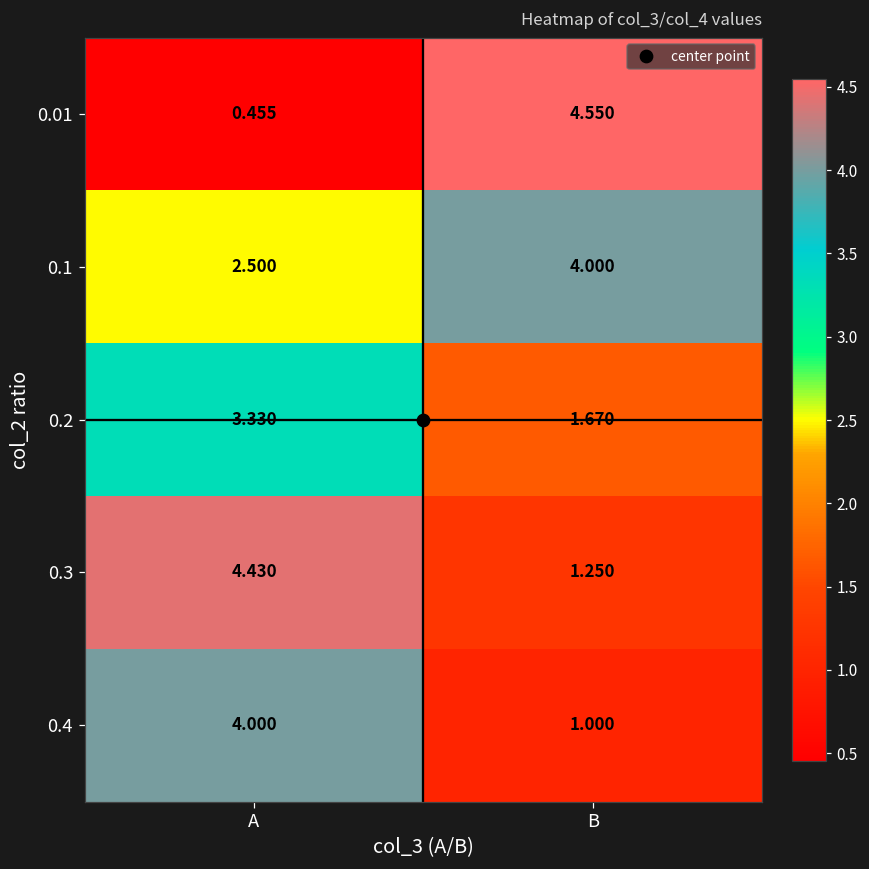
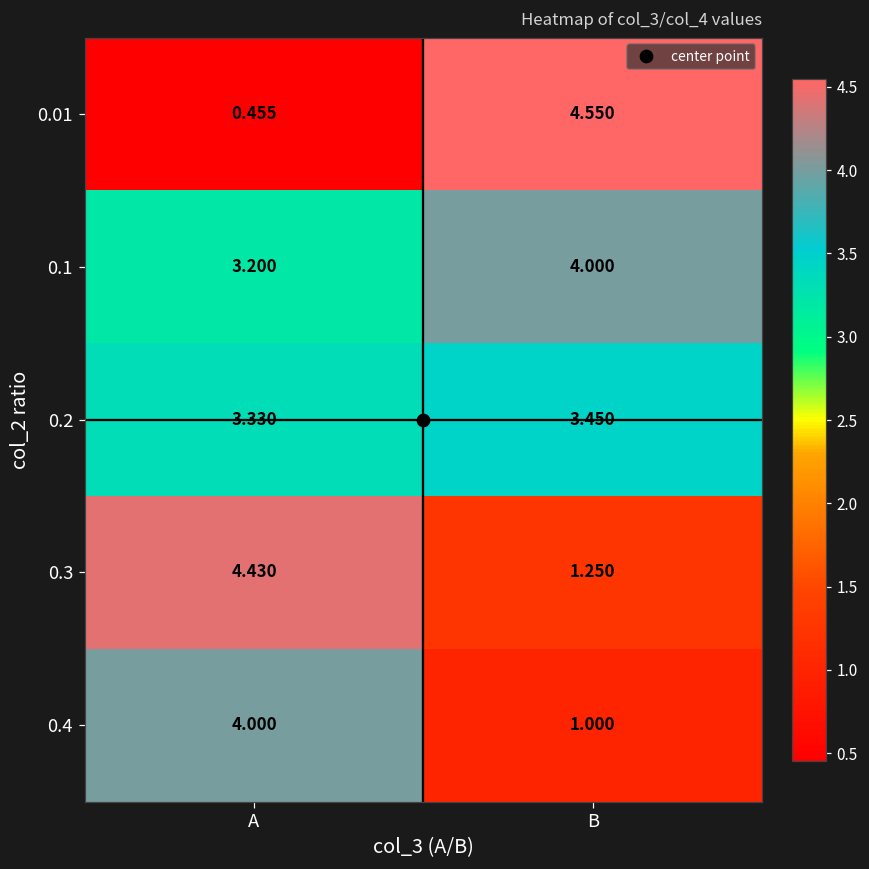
0.1, A: 2.500 -> 3.200
0.2, B: 1.670 -> 3.450
